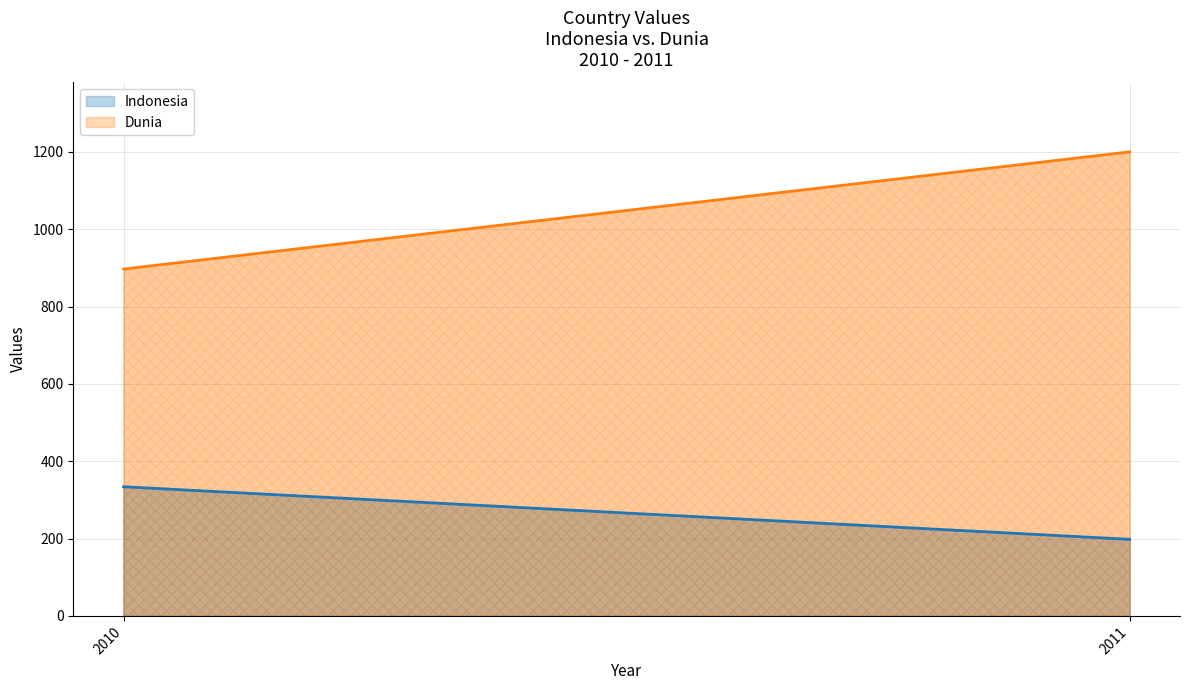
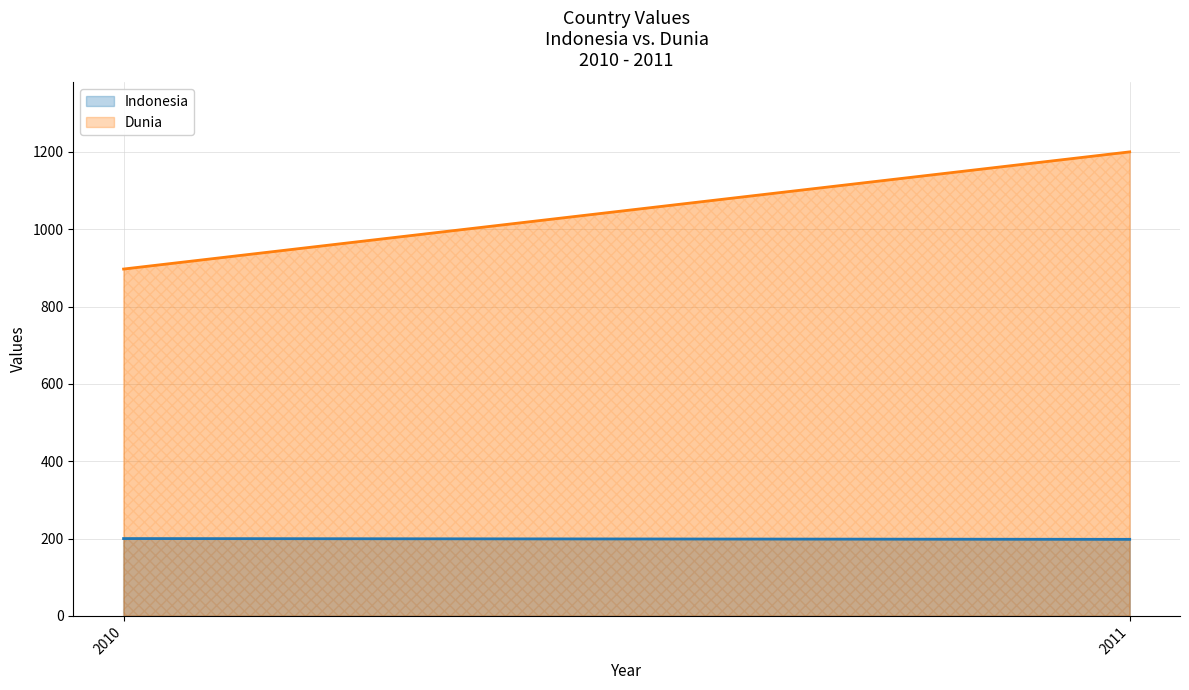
Indonesia, 2010: 330 -> 200
